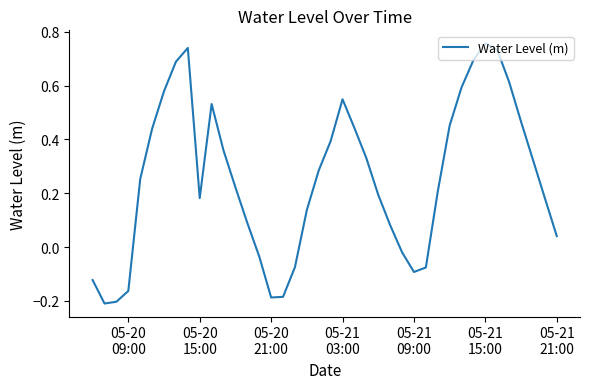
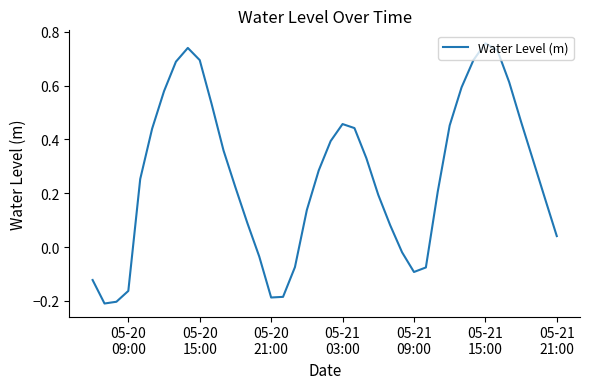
05-20 15:00: 0.18 -> 0.69
05-21 03:00: 0.55 -> 0.46
